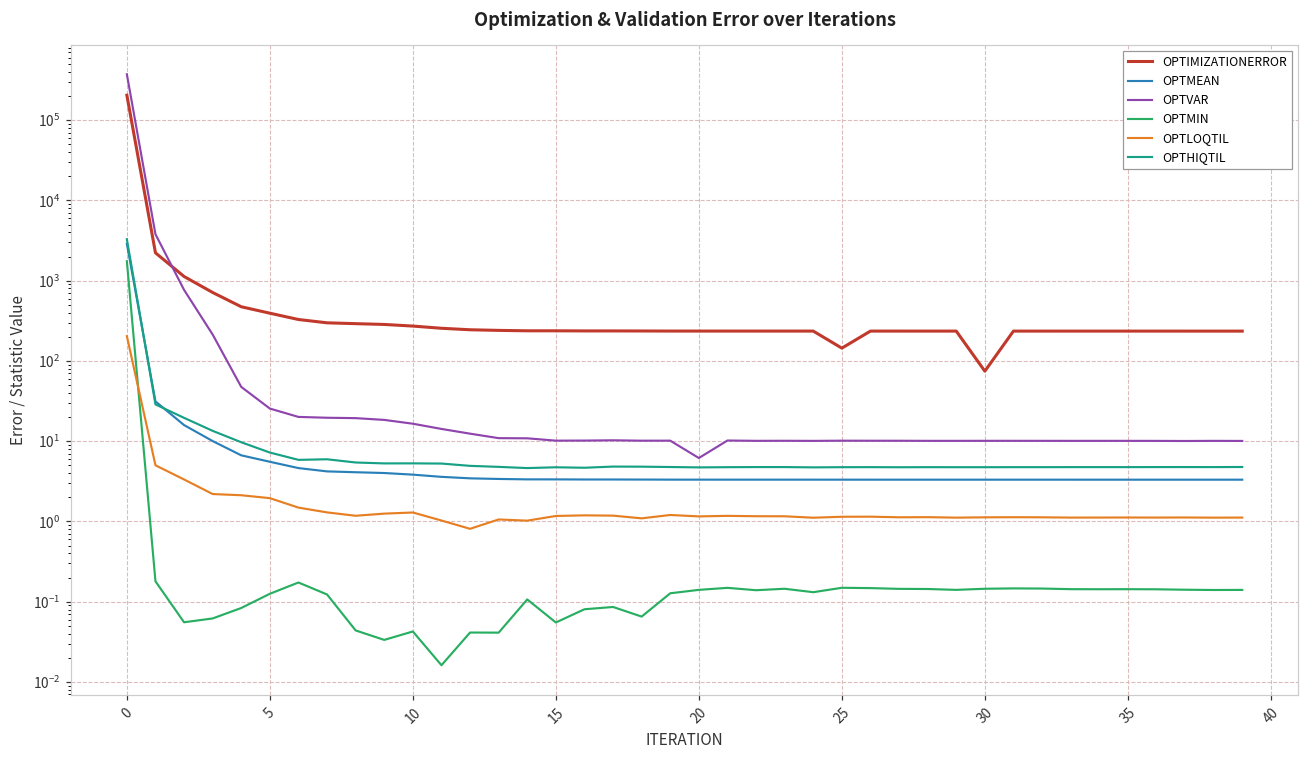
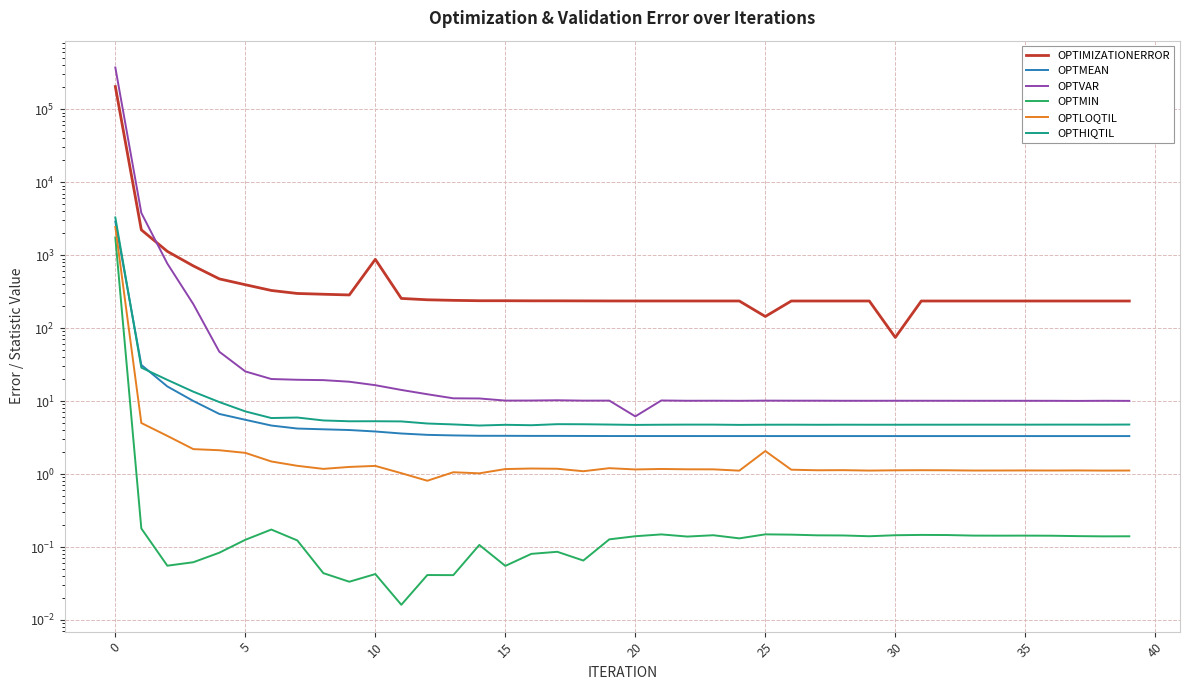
OPTLOQTIL, 0: 200 -> 2400
OPTIMIZATIONERROR, 10: 270 -> 900
OPTLOQTIL, 25: 1.1 -> 2.1
